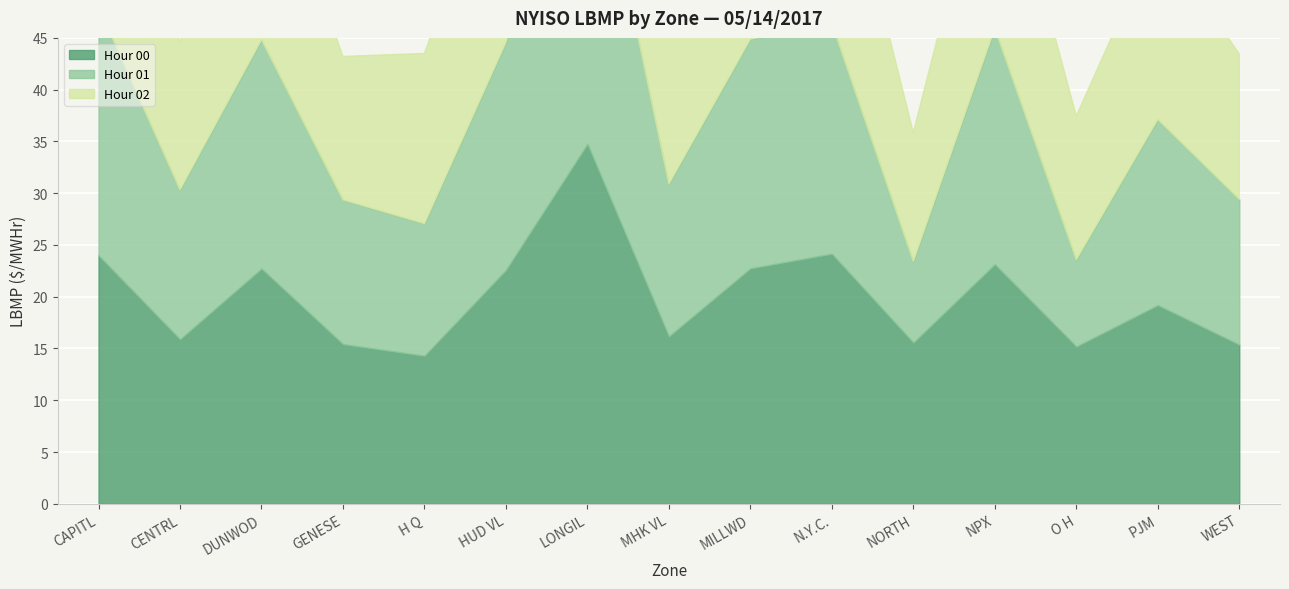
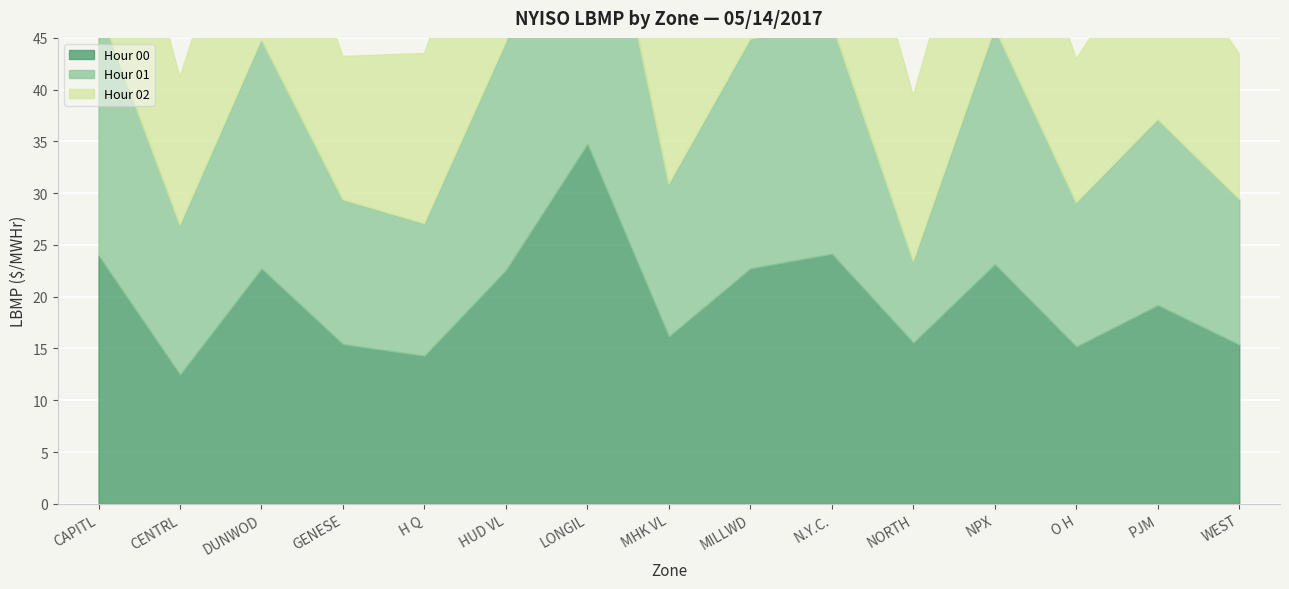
Hour 00, CENTRL: 15.9 -> 12.5
Hour 02, NORTH: 12.4 -> 16.0
Hour 01, O H: 8.4 -> 13.9
